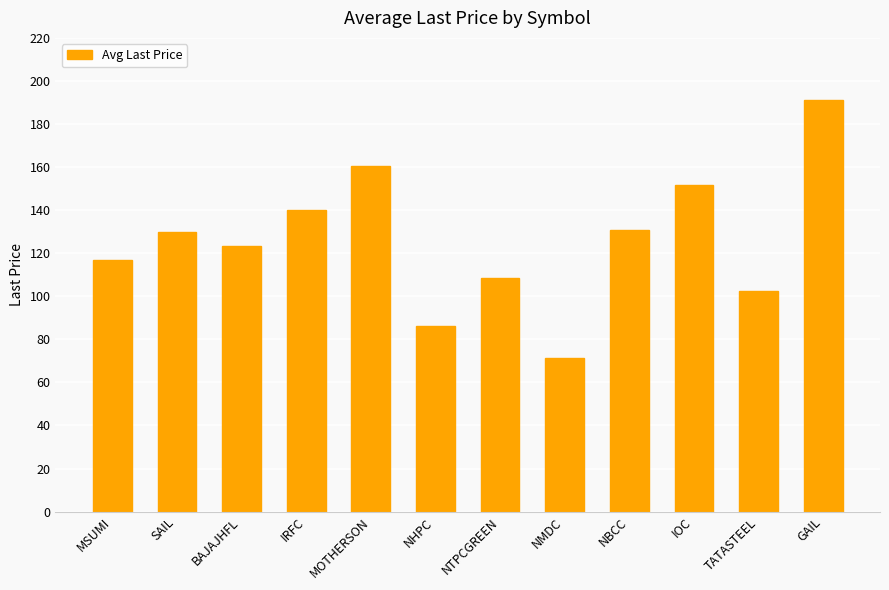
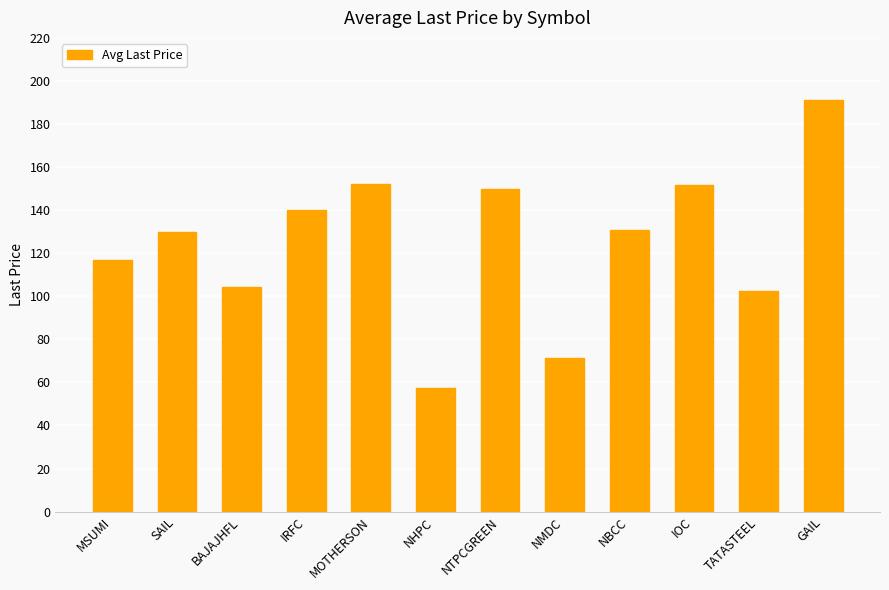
BAJAJHFL: 123 -> 104
MOTHERSON: 161 -> 152
NHPC: 86 -> 57
NTPCGREEN: 109 -> 150
